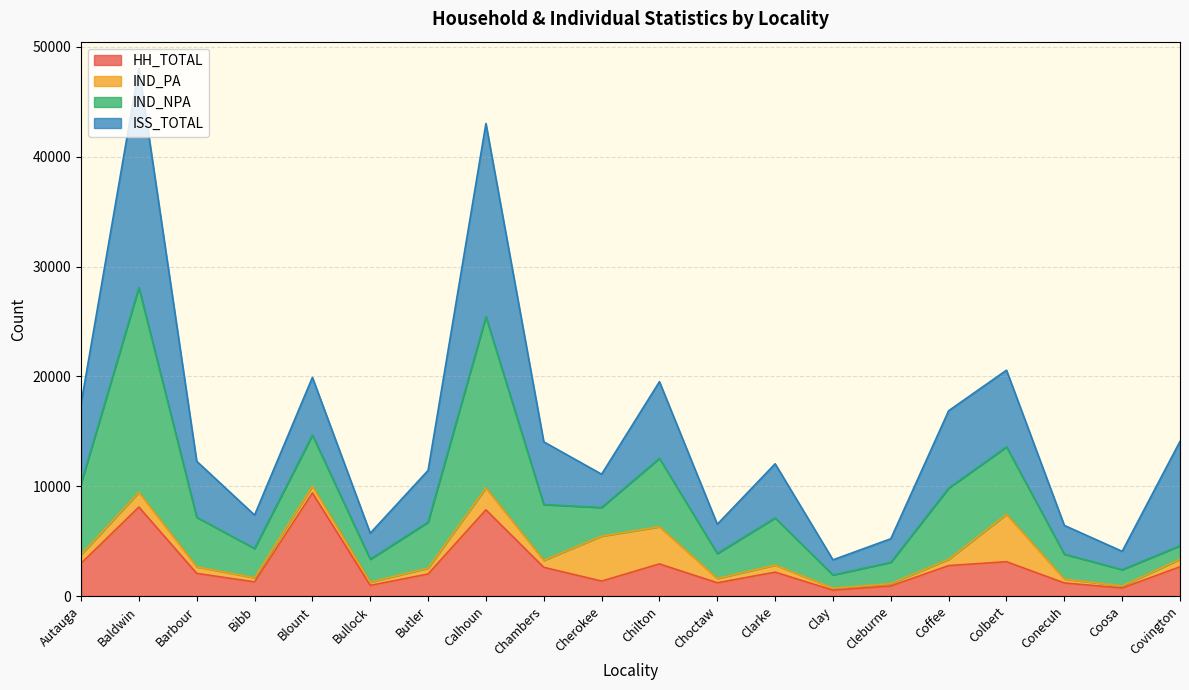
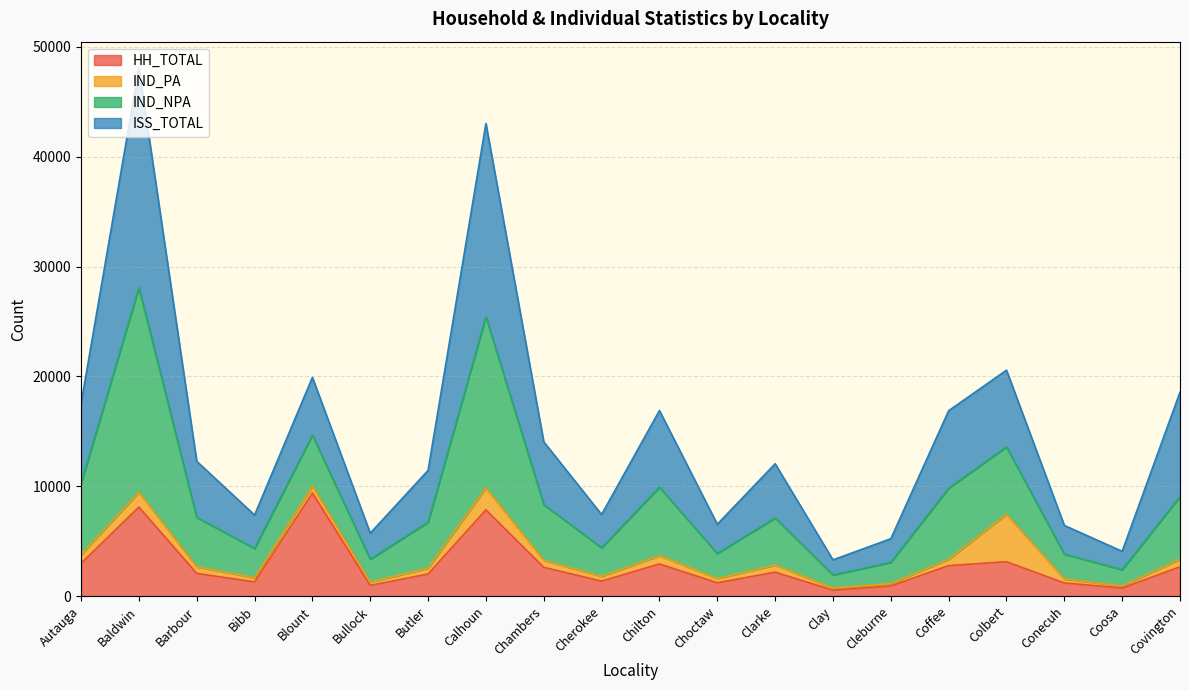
IND_PA, Cherokee: 4100 -> 400
IND_PA, Chilton: 3400 -> 800
IND_NPA, Covington: 1200 -> 5700
